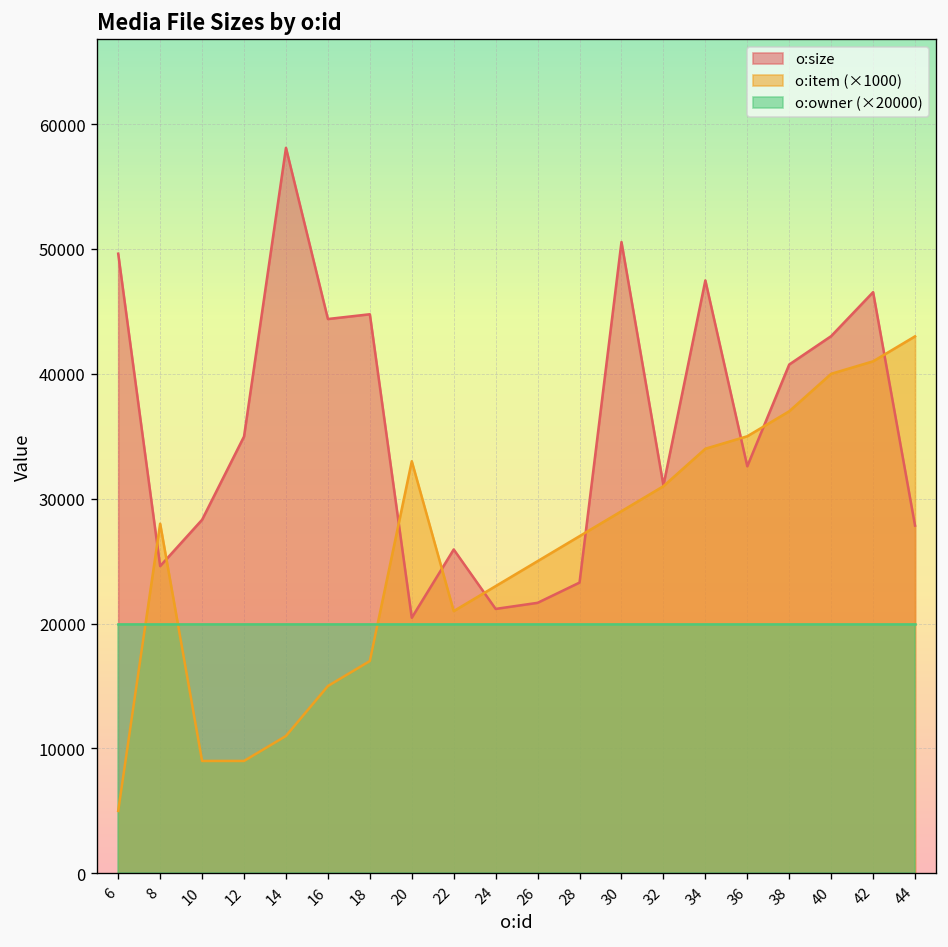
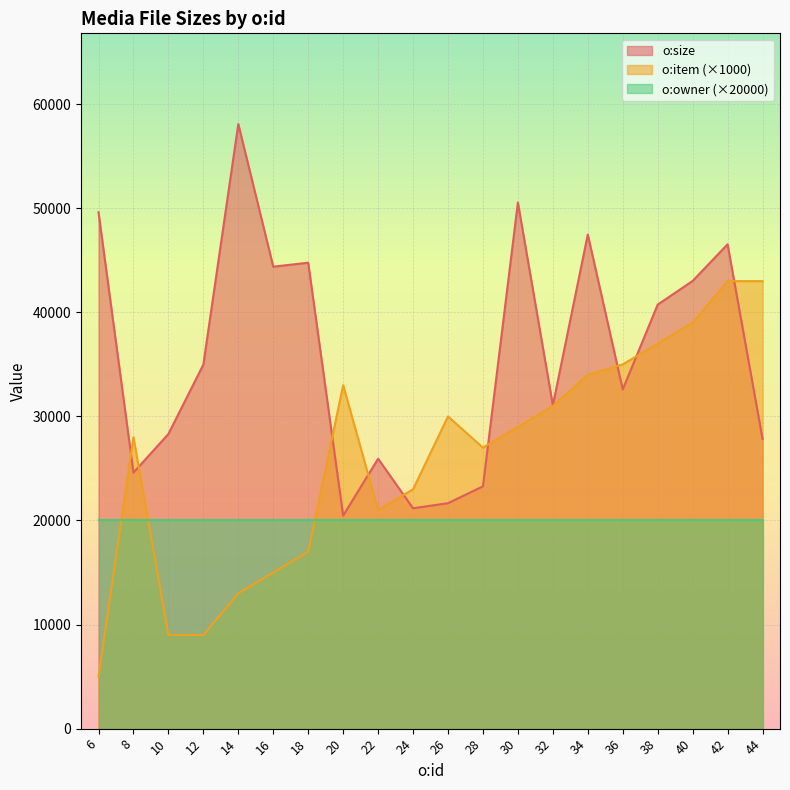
o:item (×1000), 14: 11000 -> 13000
o:item (×1000), 26: 25000 -> 30000
o:item (×1000), 40: 40000 -> 39000
o:item (×1000), 42: 41000 -> 43000
